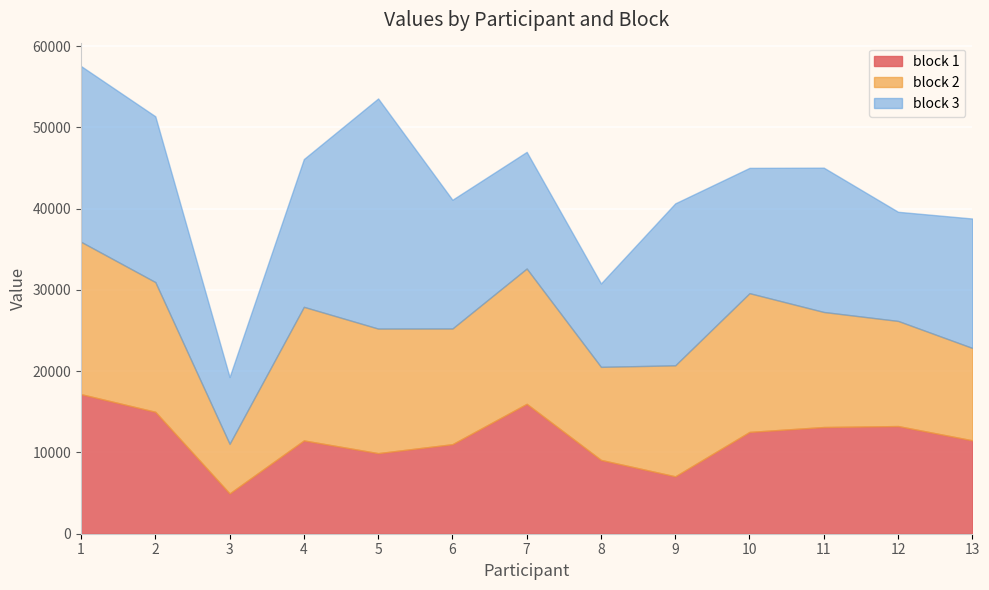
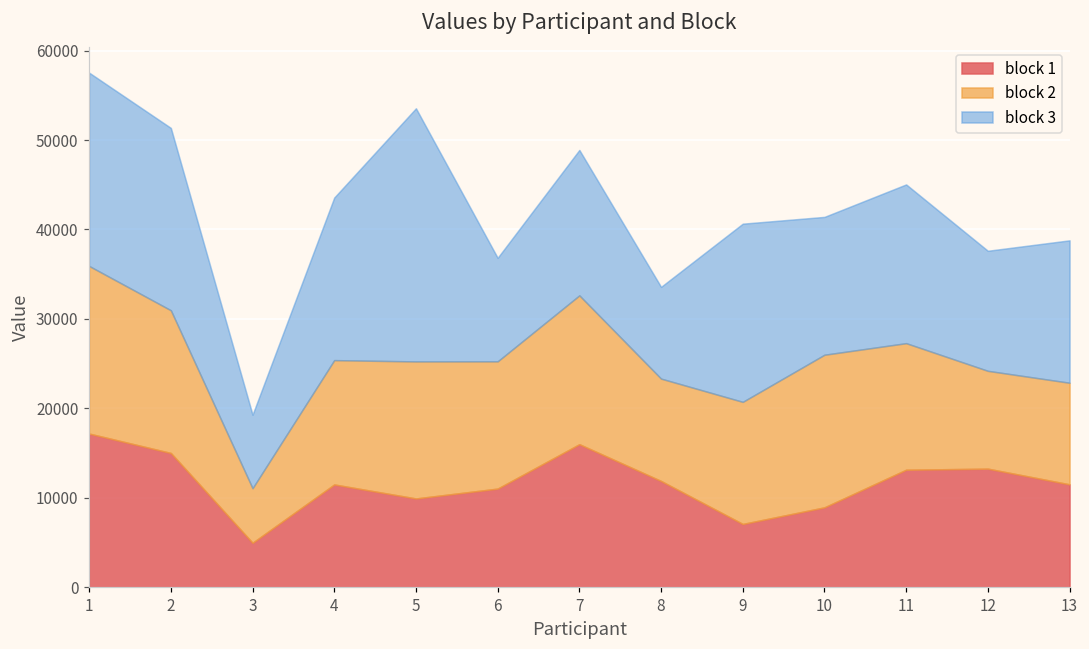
block 2, 4: 16000 -> 14000
block 3, 6: 16000 -> 12000
block 3, 7: 14000 -> 16000
block 1, 8: 9000 -> 12000
block 1, 10: 13000 -> 9000
block 2, 12: 13000 -> 11000
